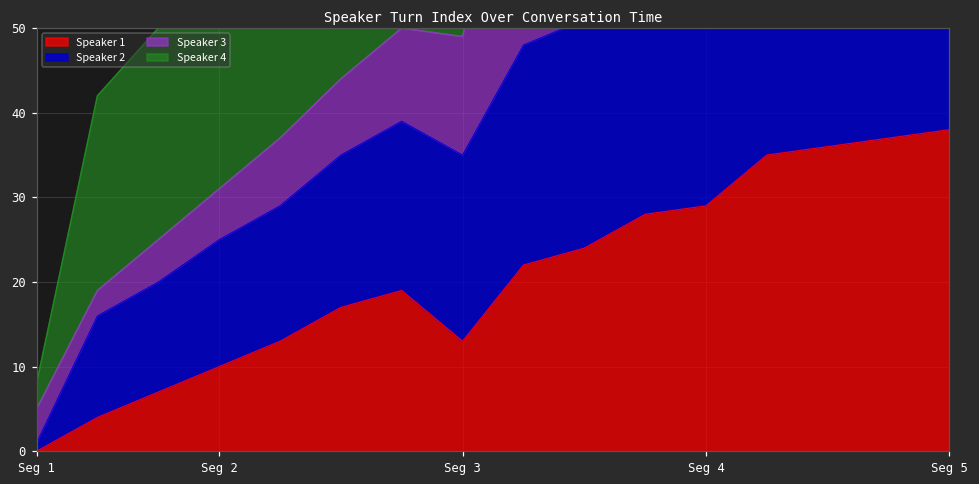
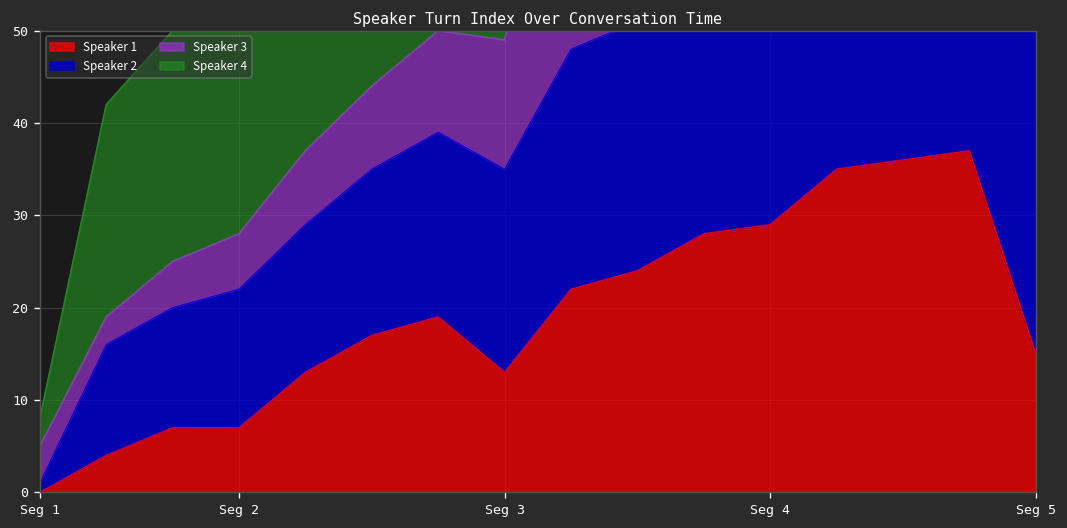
Speaker 1, Seg 2: 10 -> 7
Speaker 1, Seg 5: 38 -> 15
